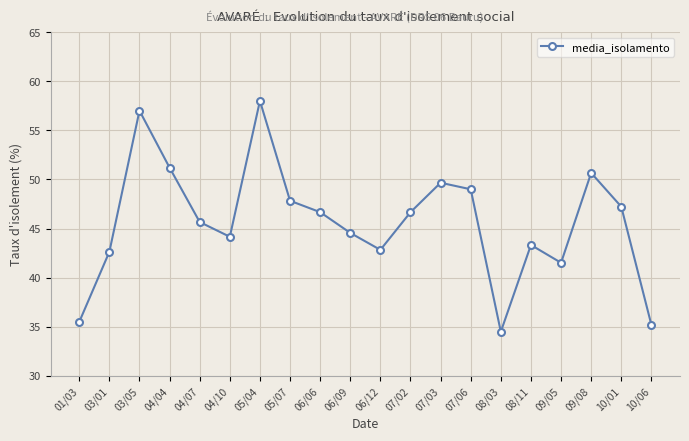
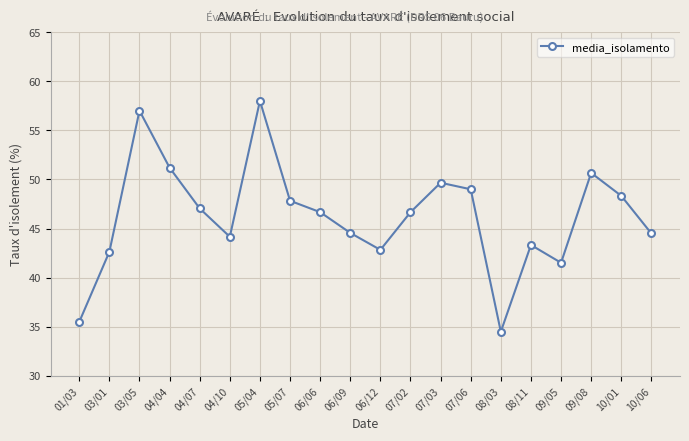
04/07: 46 -> 47
10/01: 47 -> 48
10/06: 35 -> 45
